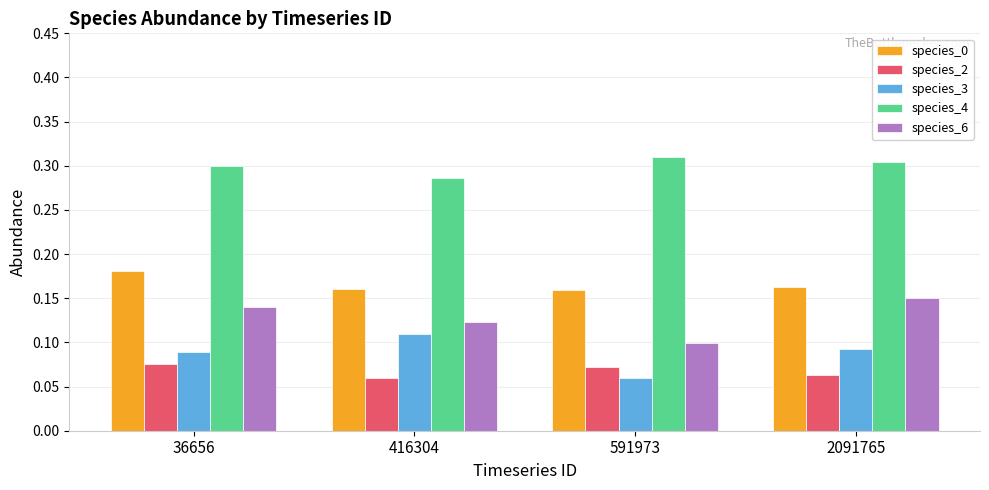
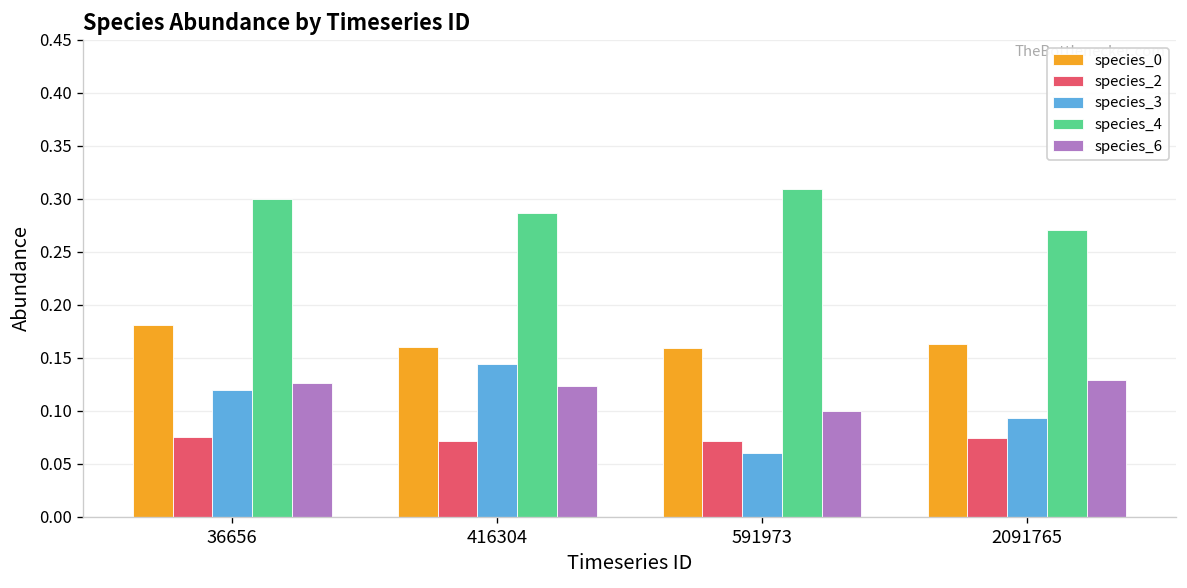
species_3, 36656: 0.09 -> 0.12
species_6, 36656: 0.14 -> 0.13
species_2, 416304: 0.06 -> 0.07
species_3, 416304: 0.11 -> 0.14
species_2, 2091765: 0.06 -> 0.07
species_4, 2091765: 0.30 -> 0.27
species_6, 2091765: 0.15 -> 0.13
